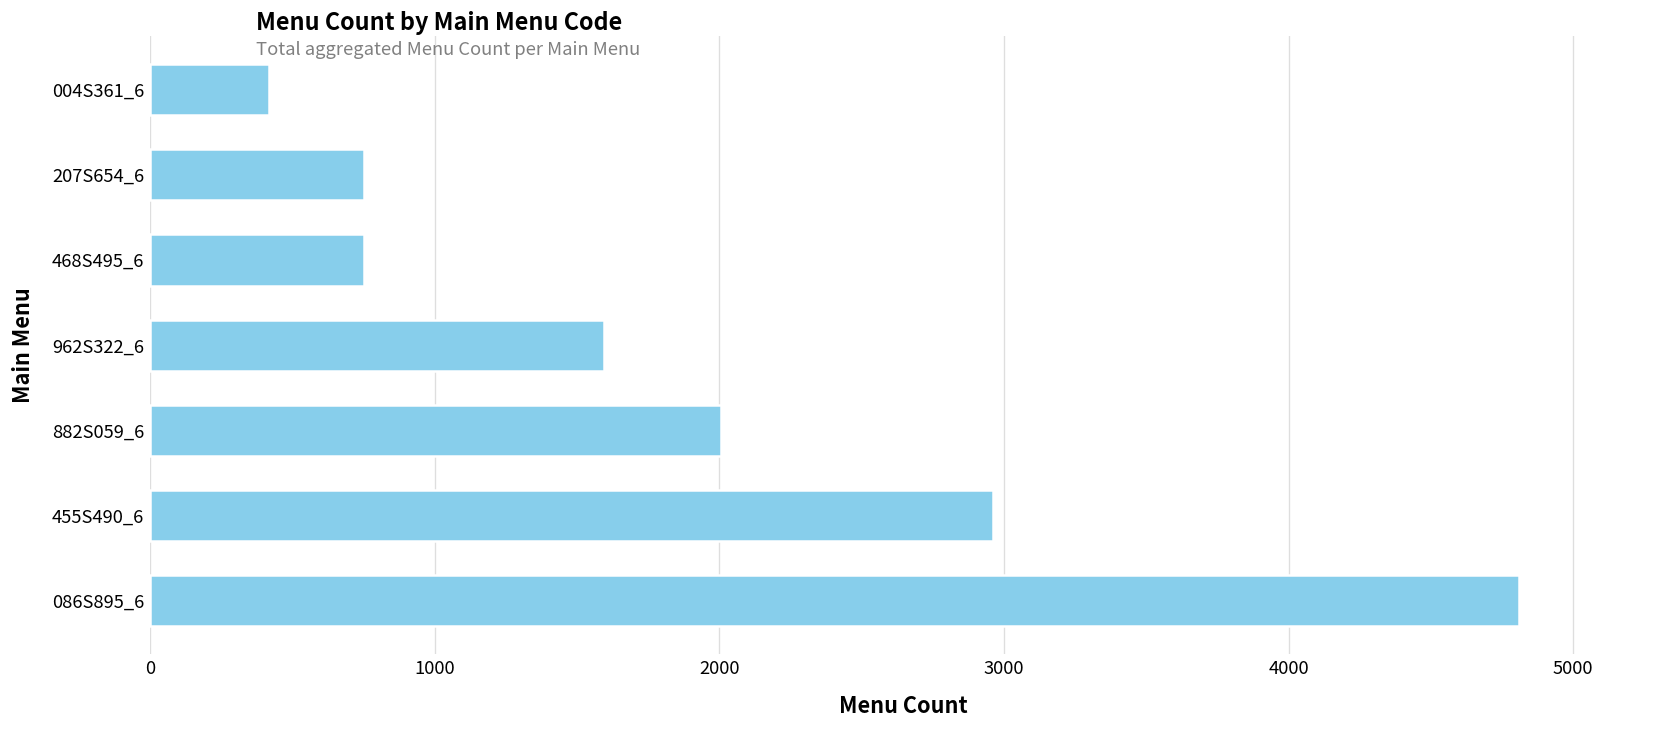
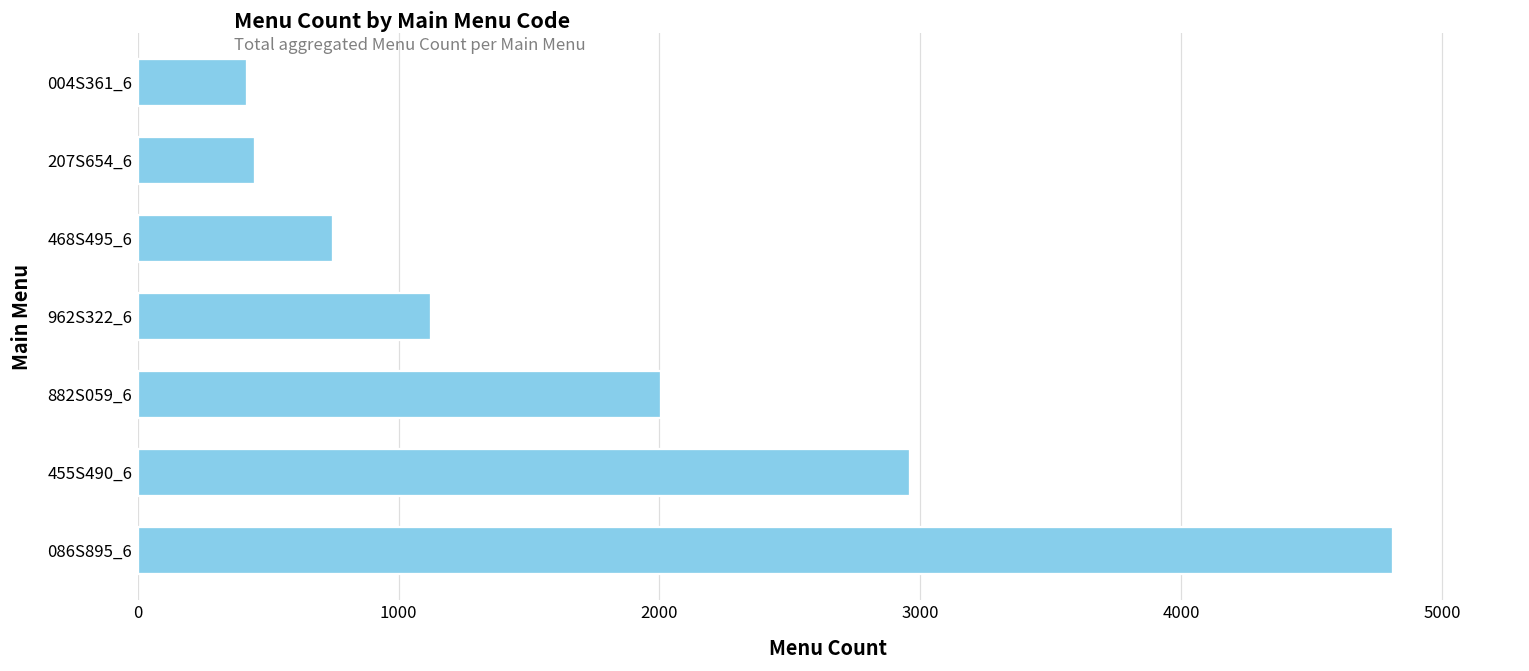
207S654_6: 750 -> 450
962S322_6: 1590 -> 1130
